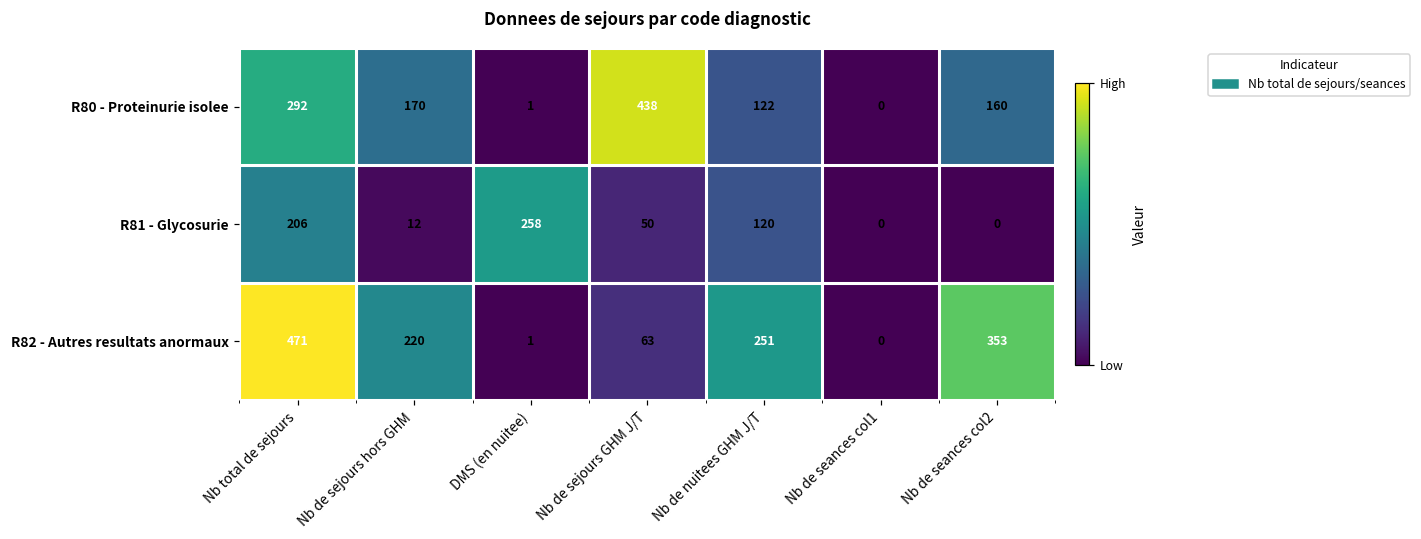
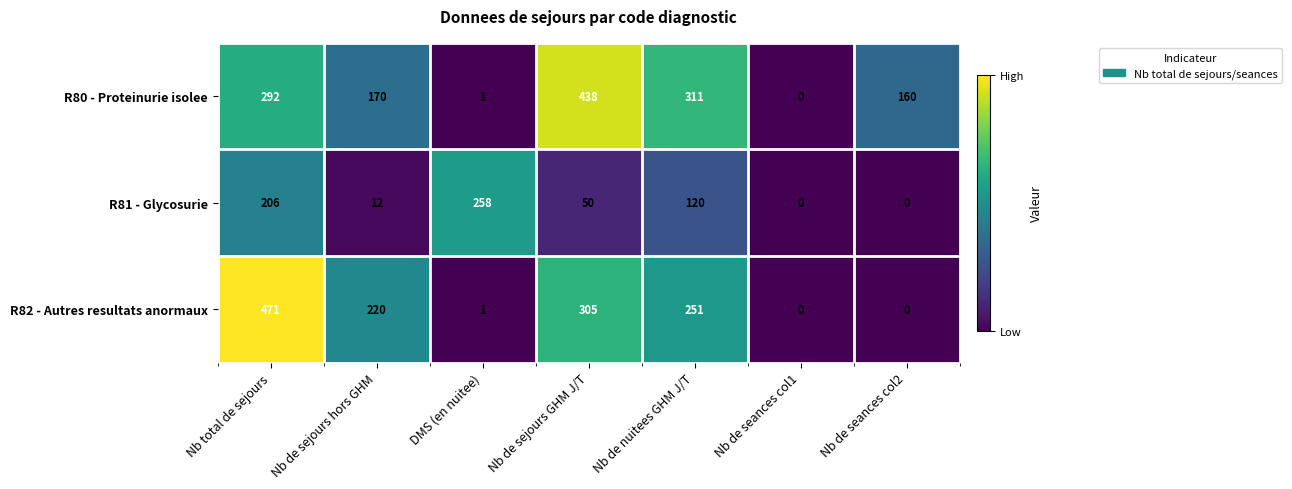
R80 - Proteinurie isolee, Nb de nuitees GHM J/T: 122 -> 311
R82 - Autres resultats anormaux, Nb de sejours GHM J/T: 63 -> 305
R82 - Autres resultats anormaux, Nb de seances col2: 353 -> 0
